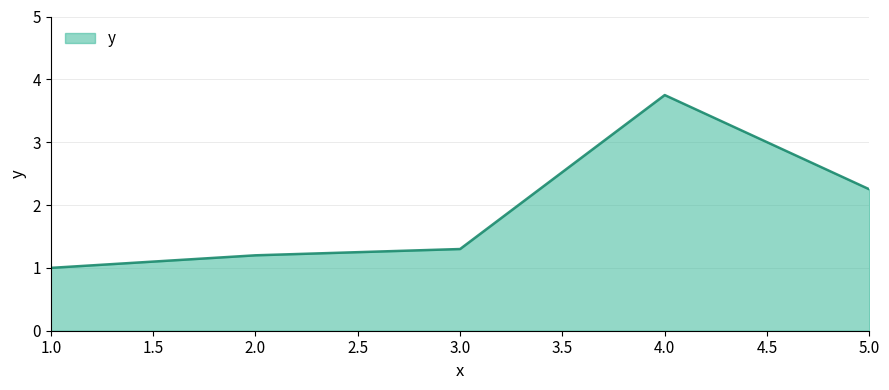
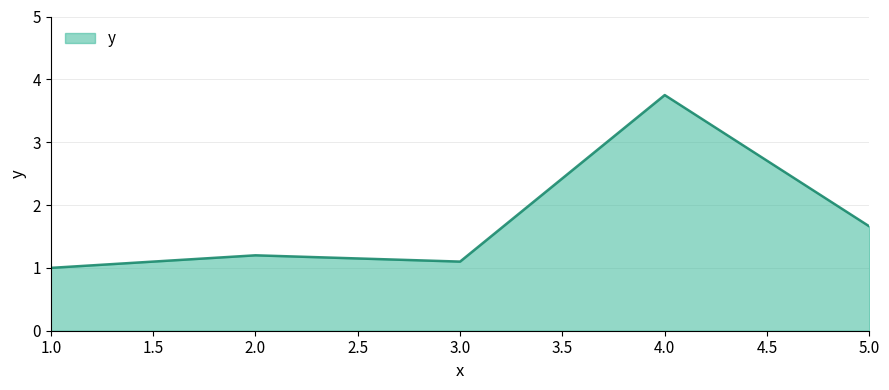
3.0: 1.3 -> 1.1
5.0: 2.3 -> 1.7
